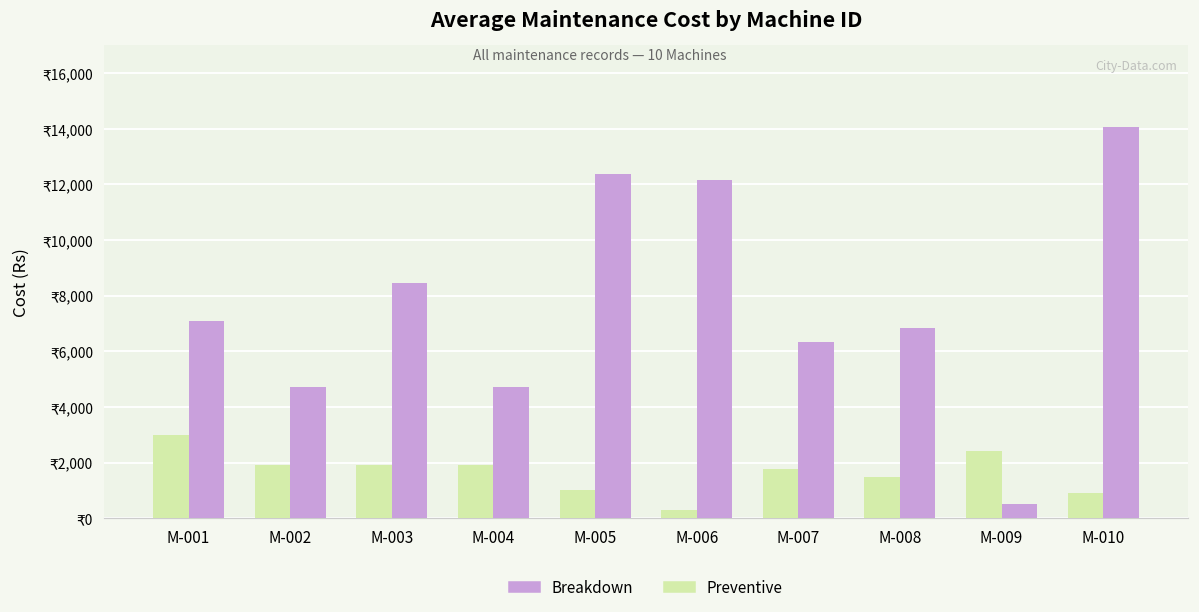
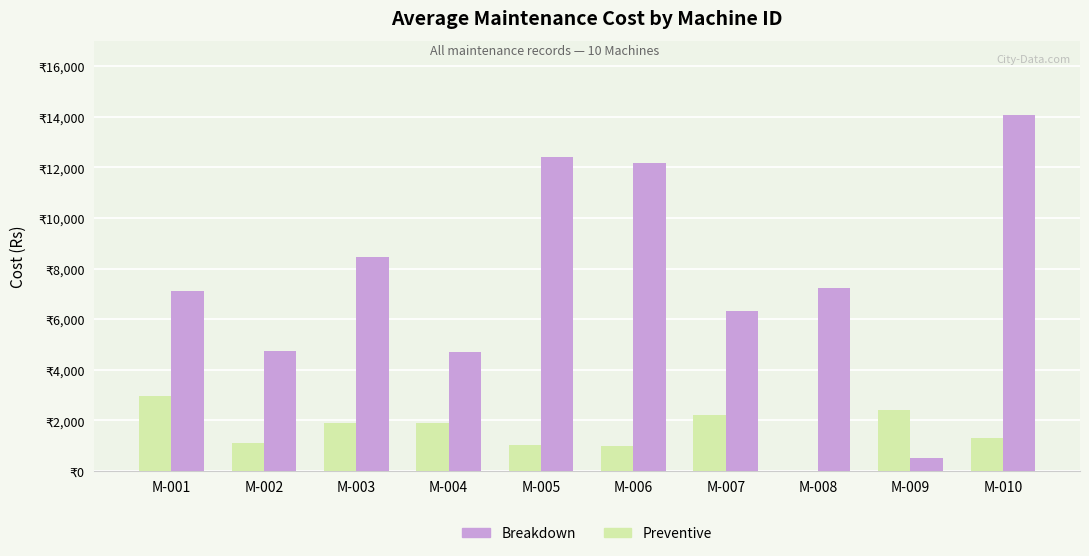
Preventive, M-002: ₹1,900 -> ₹1,100
Preventive, M-006: ₹300 -> ₹1,000
Preventive, M-007: ₹1,800 -> ₹2,200
Preventive, M-008: ₹1,500 -> ₹0
Breakdown, M-008: ₹6,800 -> ₹7,200
Preventive, M-010: ₹900 -> ₹1,300
